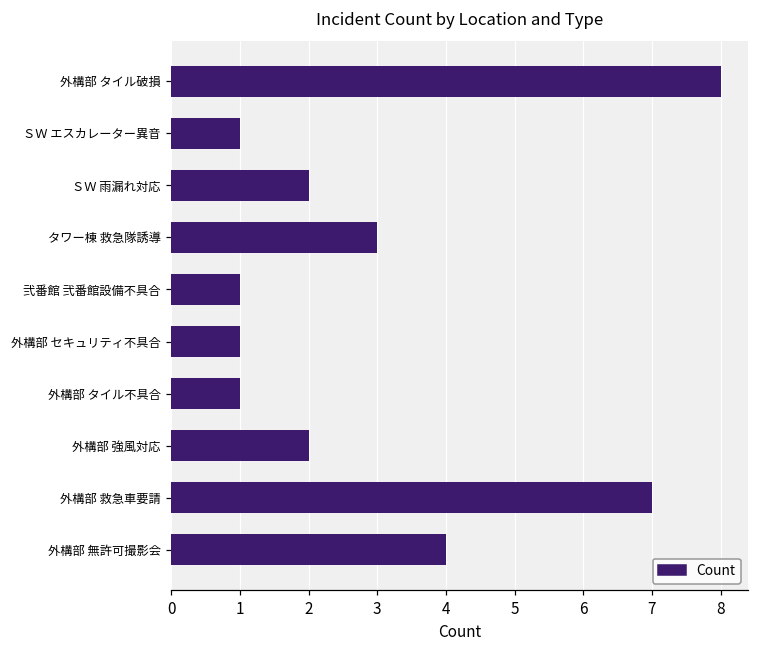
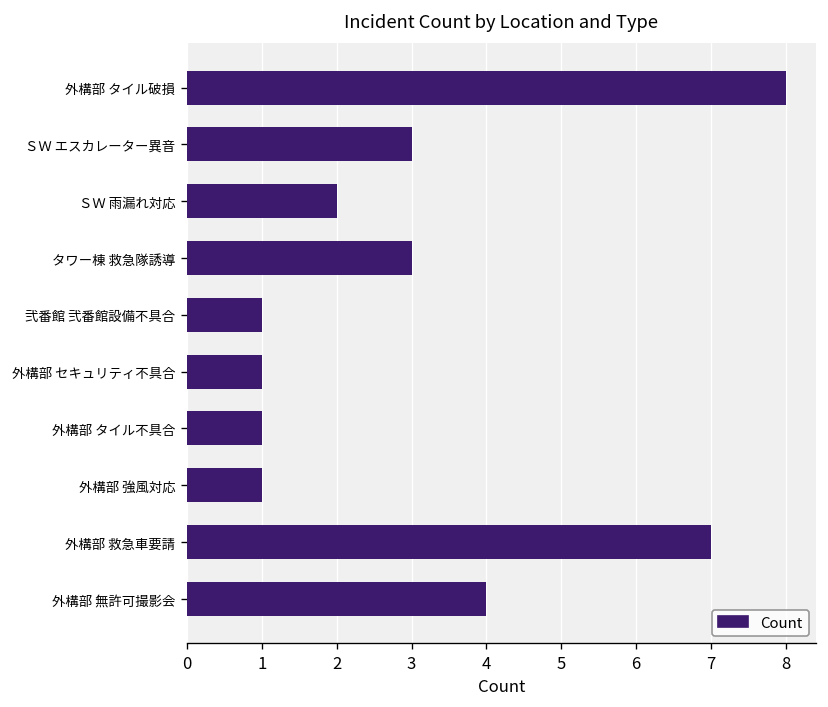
ＳＷ エスカレーター異音: 1 -> 3
外構部 強風対応: 2 -> 1
